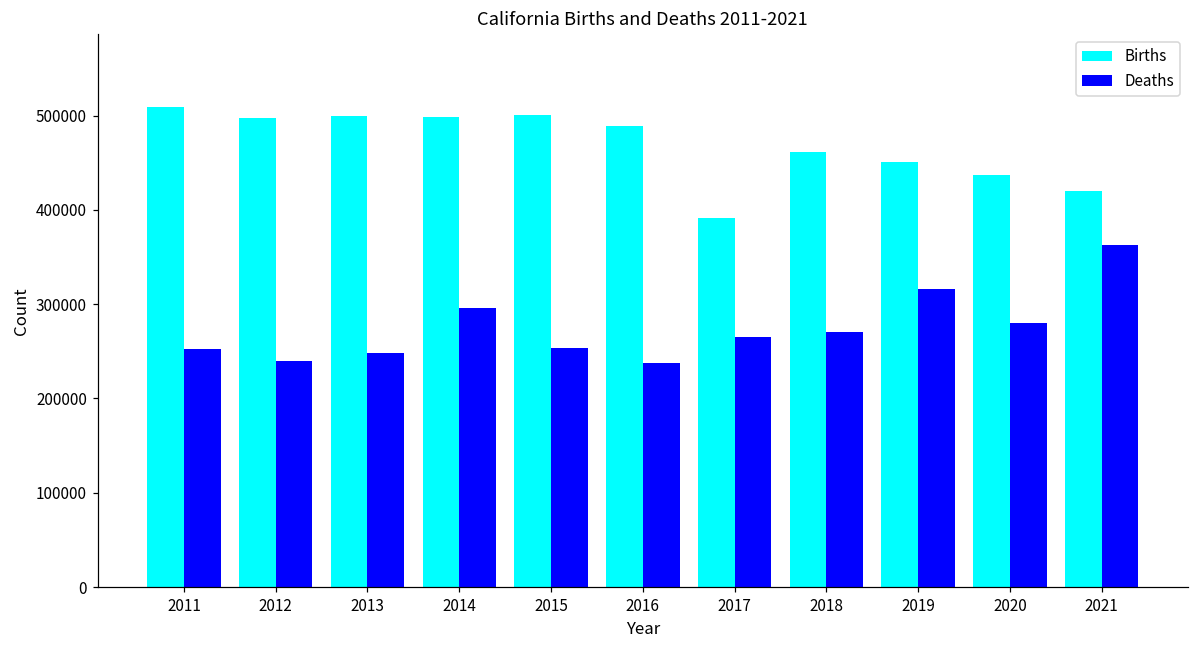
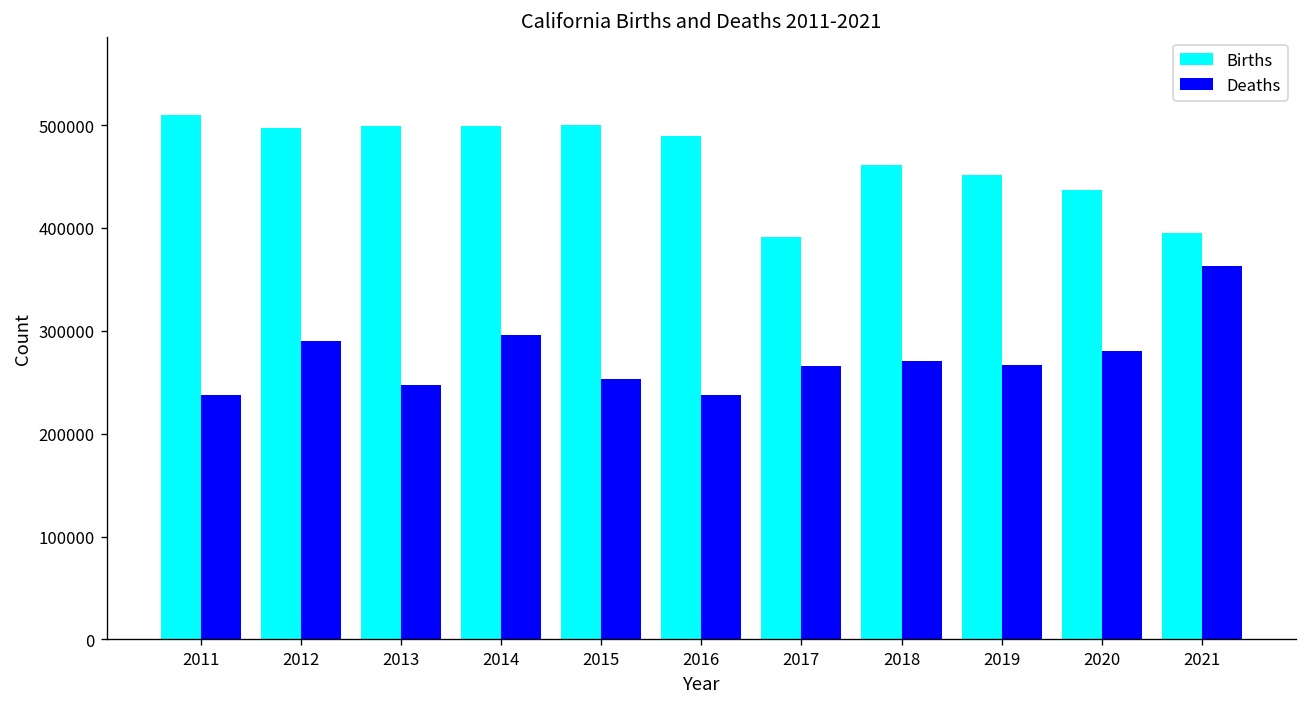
Deaths, 2011: 250000 -> 240000
Deaths, 2012: 240000 -> 290000
Deaths, 2019: 320000 -> 270000
Births, 2021: 420000 -> 400000
